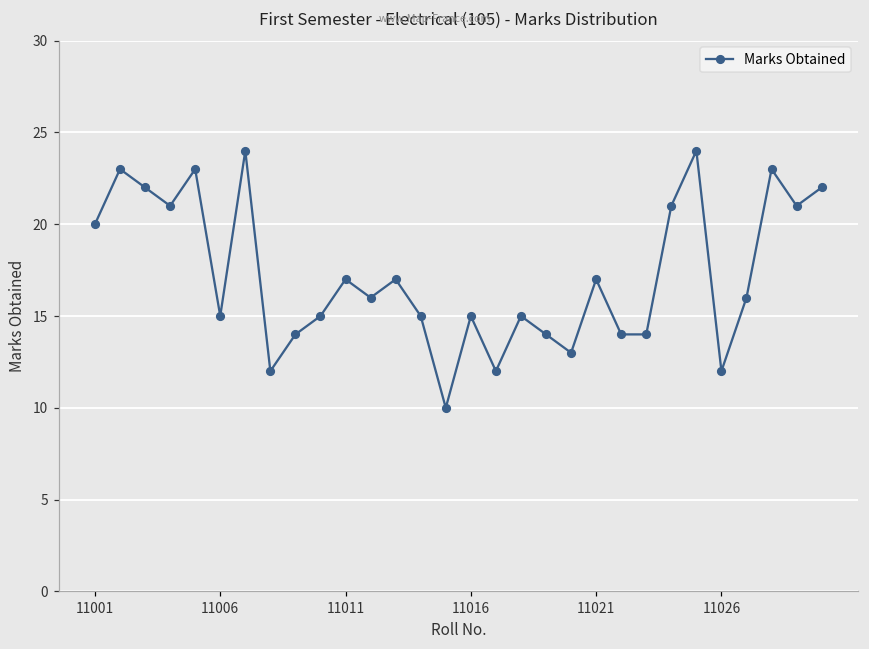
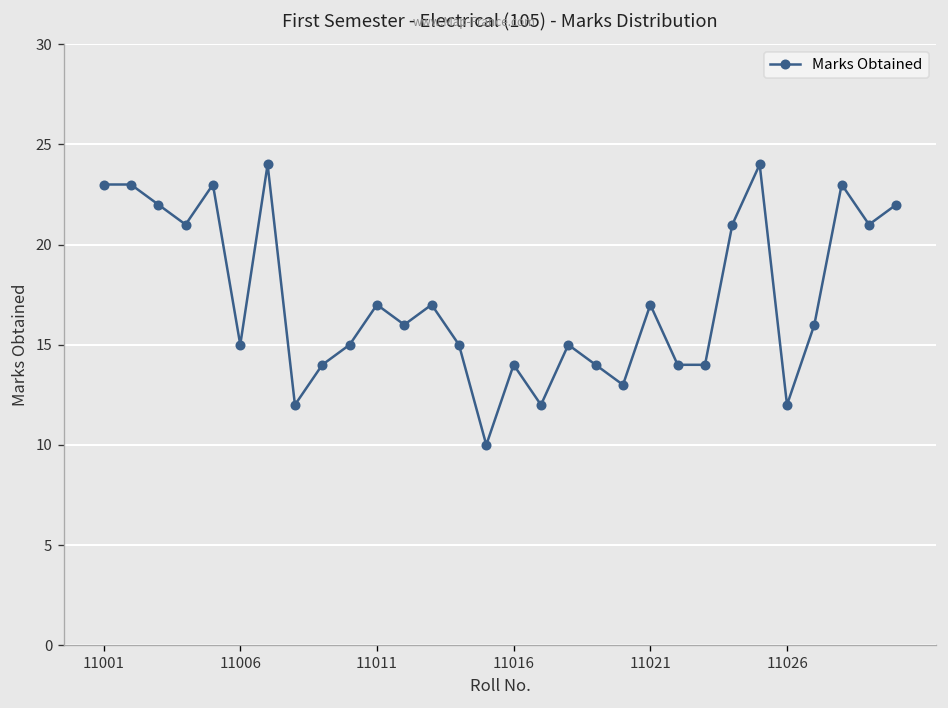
11001: 20 -> 23
11016: 15 -> 14
